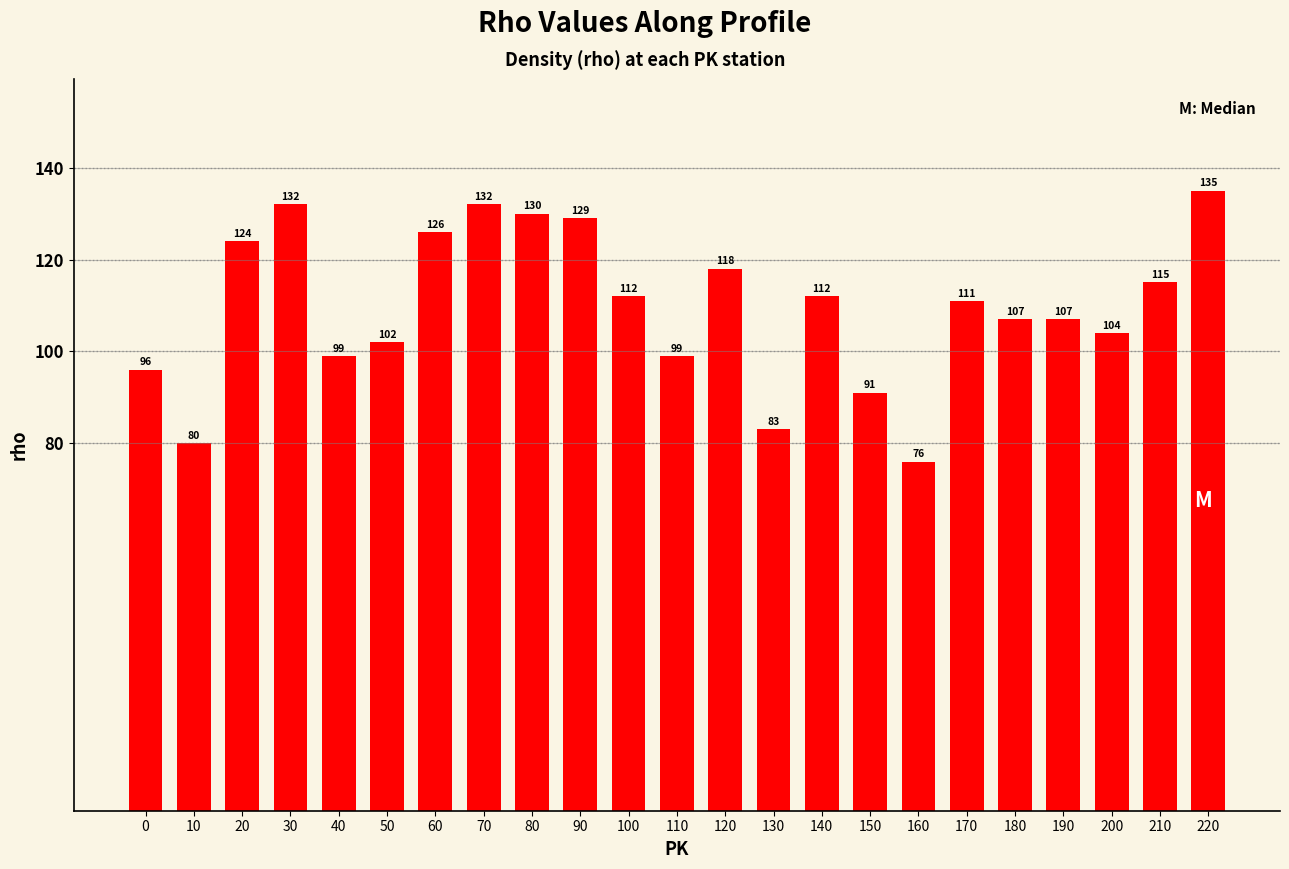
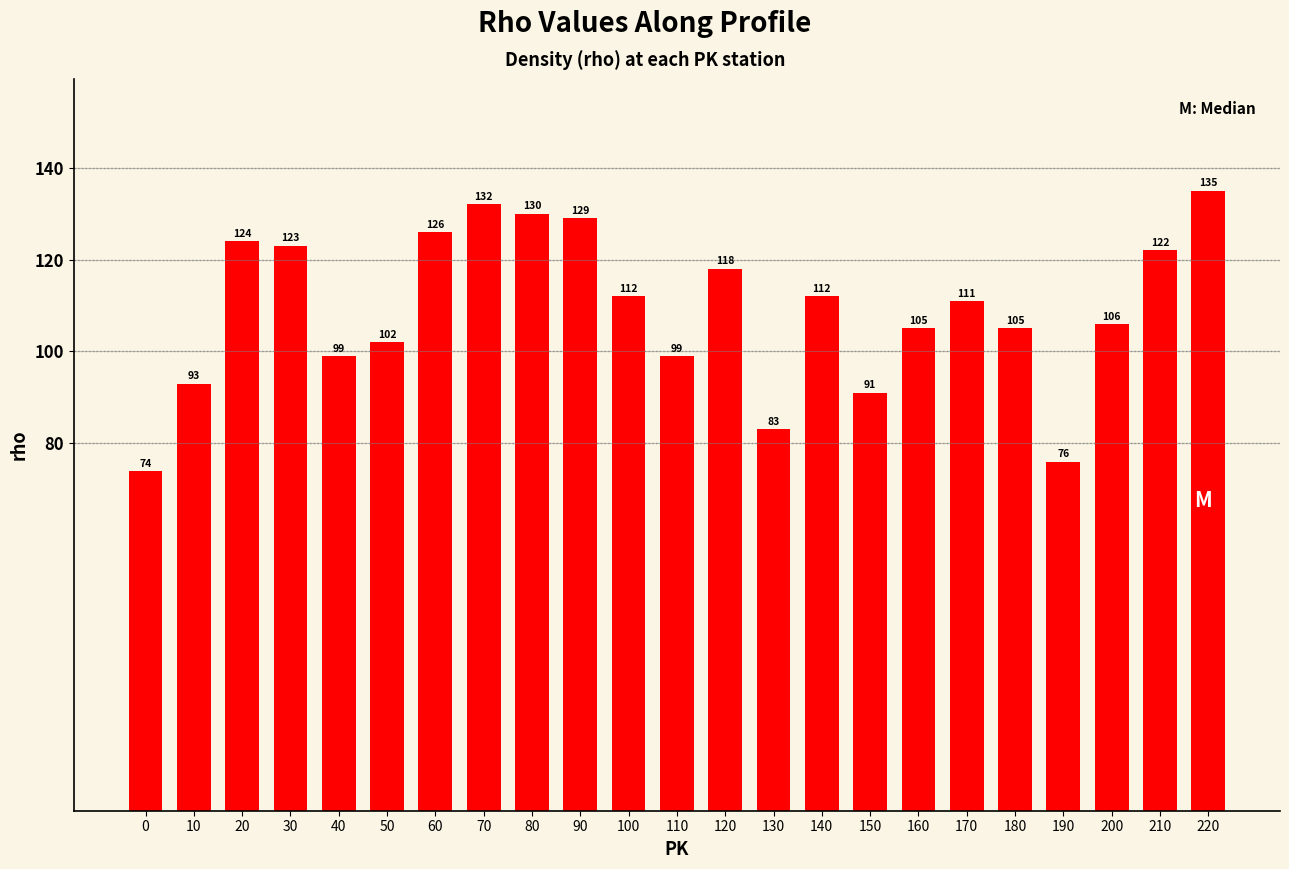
0: 96 -> 74
10: 80 -> 93
30: 132 -> 123
160: 76 -> 105
180: 107 -> 105
190: 107 -> 76
200: 104 -> 106
210: 115 -> 122
